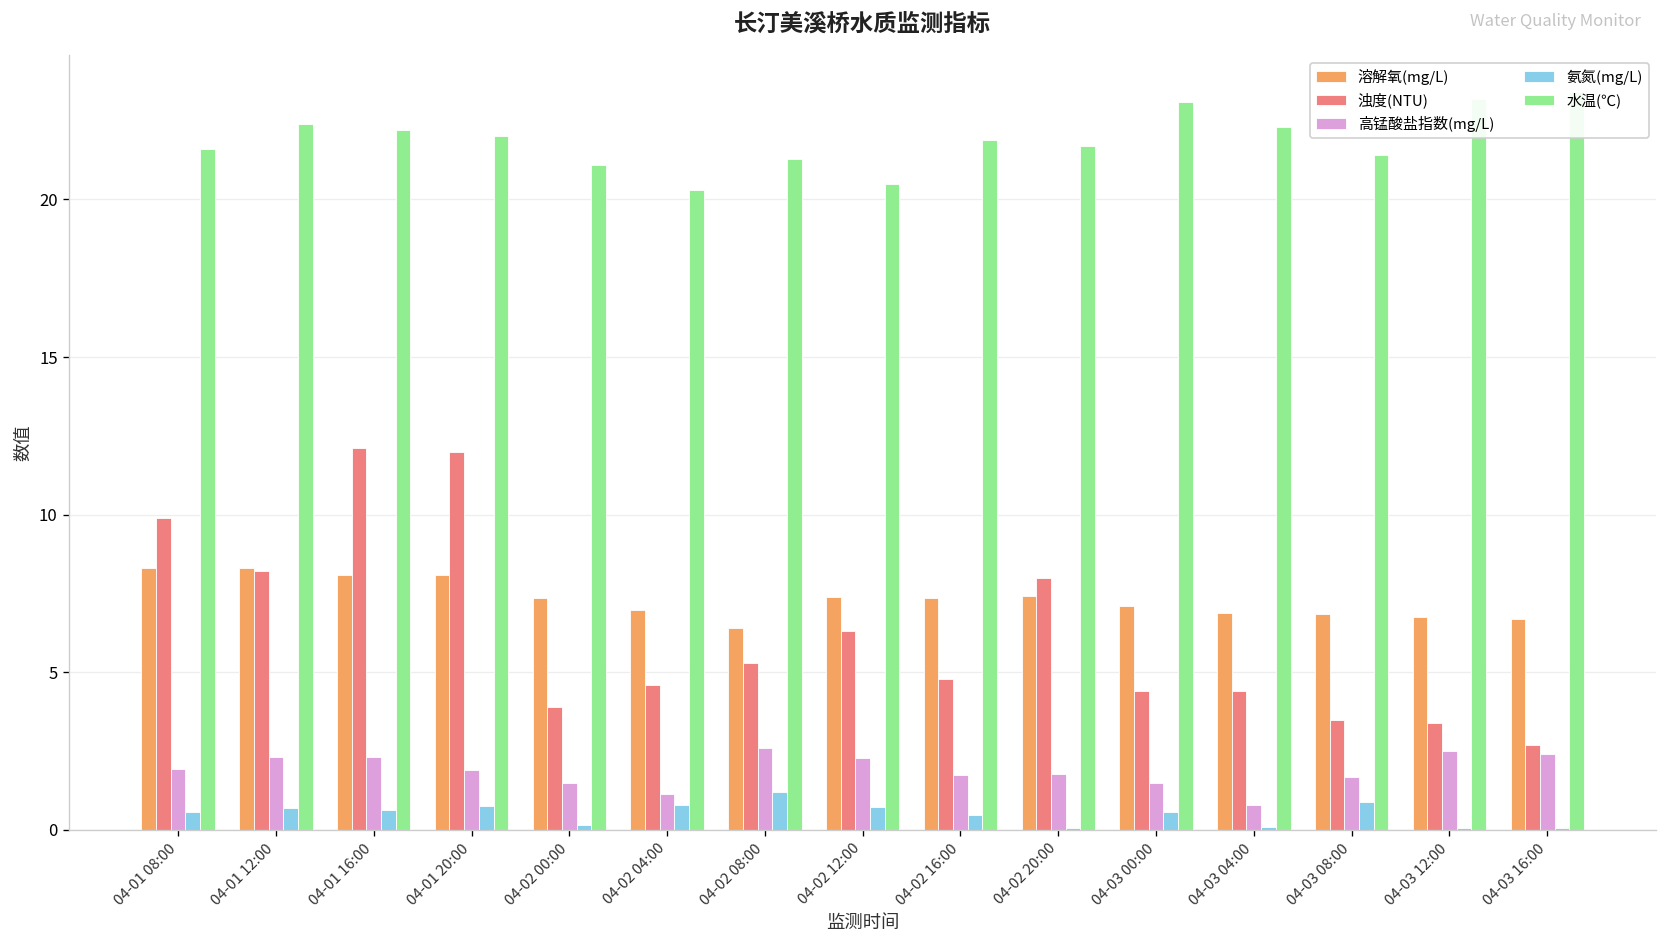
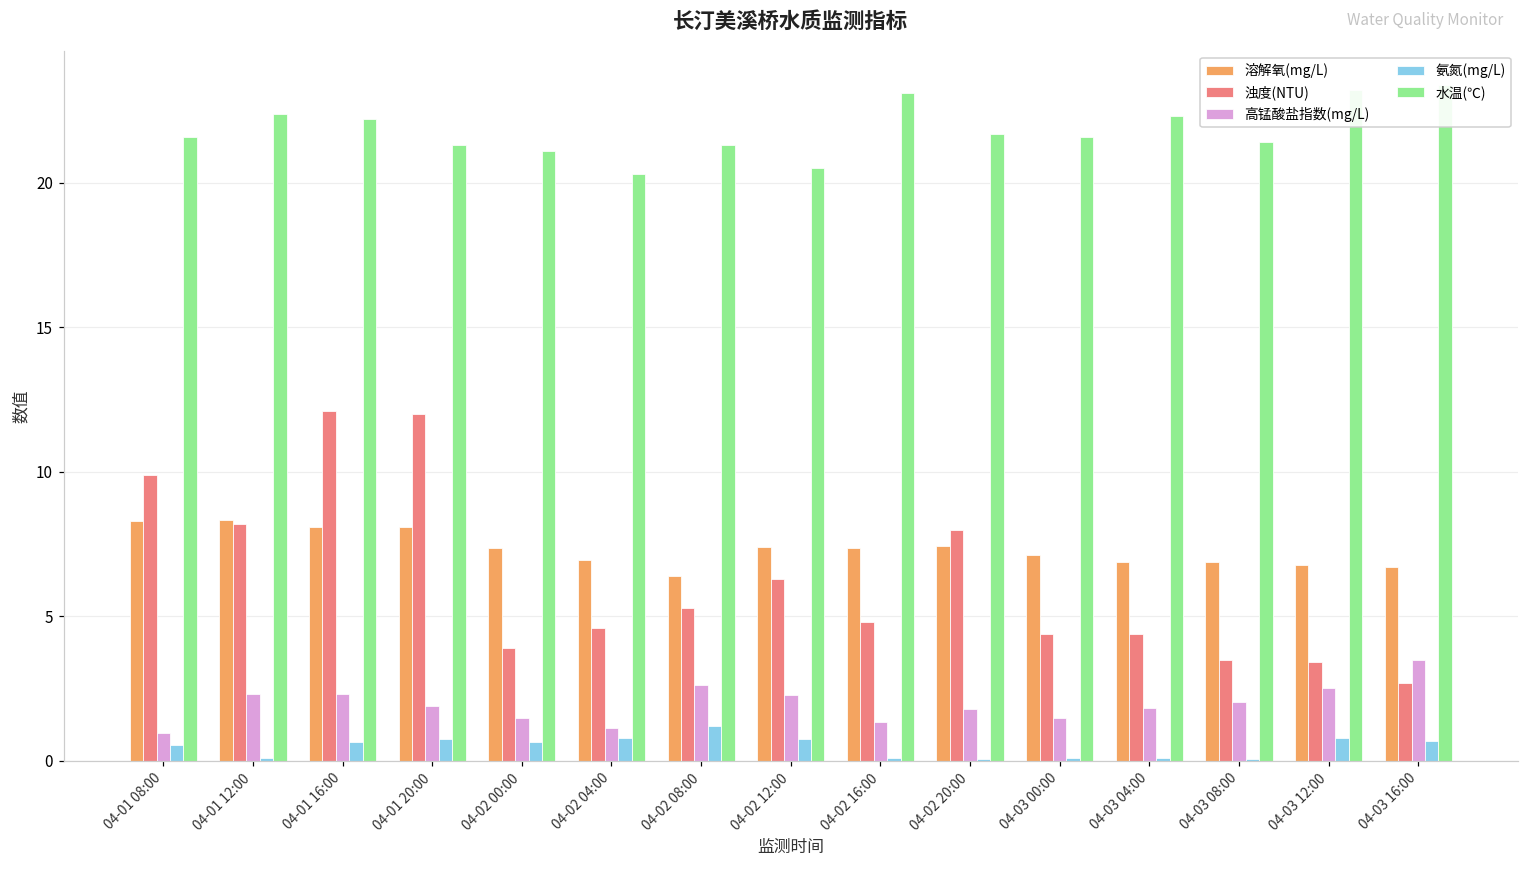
高锰酸盐指数(mg/L), 04-01 08:00: 1.9 -> 1.0
氨氮(mg/L), 04-01 12:00: 0.7 -> 0.1
水温(℃), 04-01 20:00: 22.0 -> 21.3
氨氮(mg/L), 04-02 00:00: 0.1 -> 0.6
高锰酸盐指数(mg/L), 04-02 16:00: 1.8 -> 1.3
氨氮(mg/L), 04-02 16:00: 0.5 -> 0.1
水温(℃), 04-02 16:00: 21.9 -> 23.1
氨氮(mg/L), 04-03 00:00: 0.6 -> 0.1
水温(℃), 04-03 00:00: 23.1 -> 21.6
高锰酸盐指数(mg/L), 04-03 04:00: 0.8 -> 1.8
高锰酸盐指数(mg/L), 04-03 08:00: 1.7 -> 2.0
氨氮(mg/L), 04-03 08:00: 0.9 -> 0.1
氨氮(mg/L), 04-03 12:00: 0.1 -> 0.8
高锰酸盐指数(mg/L), 04-03 16:00: 2.4 -> 3.5
氨氮(mg/L), 04-03 16:00: 0.1 -> 0.7
